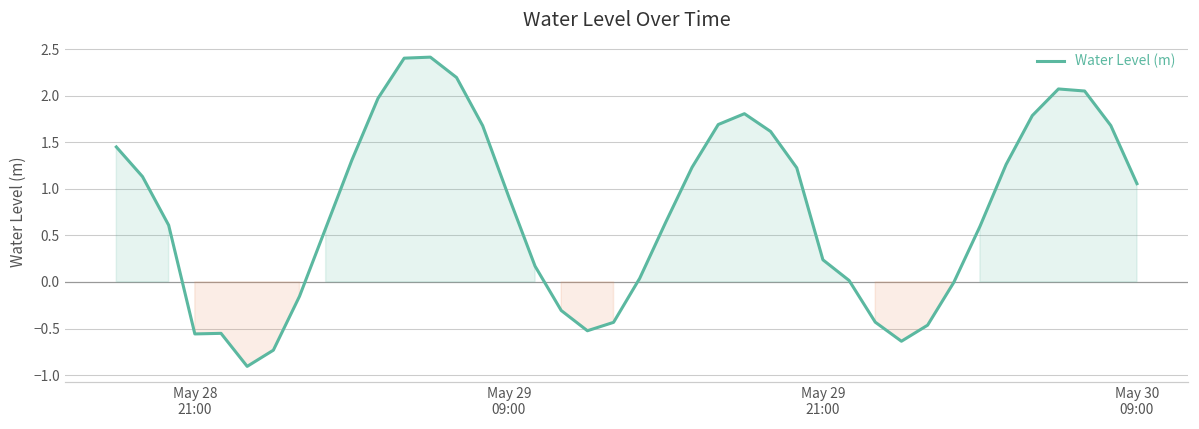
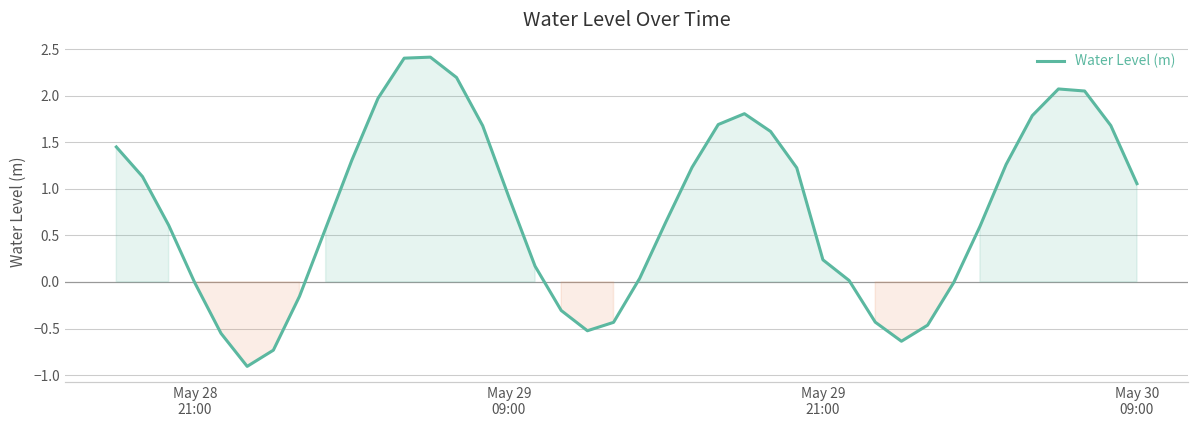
May 28 21:00: -0.6 -> 0.0
